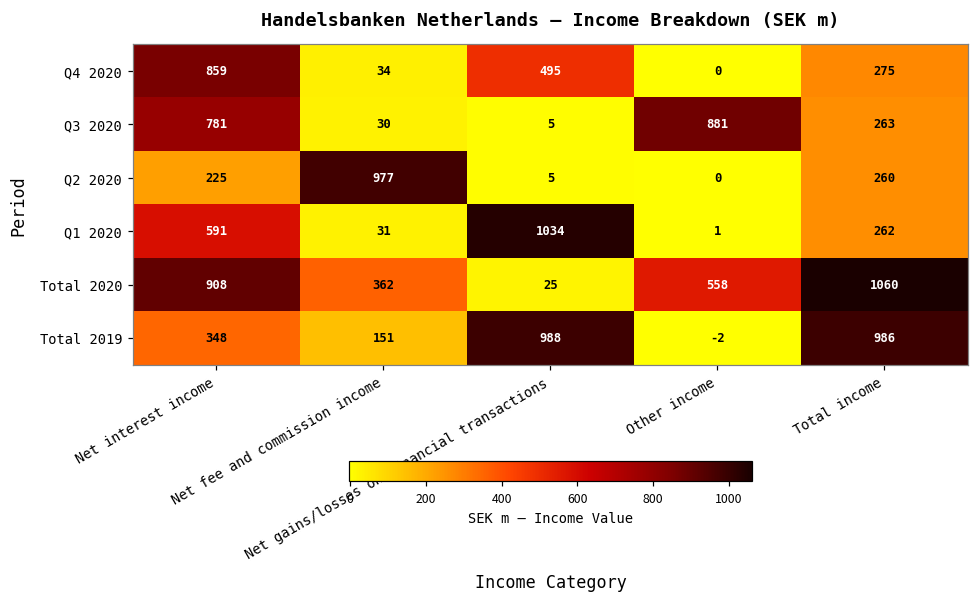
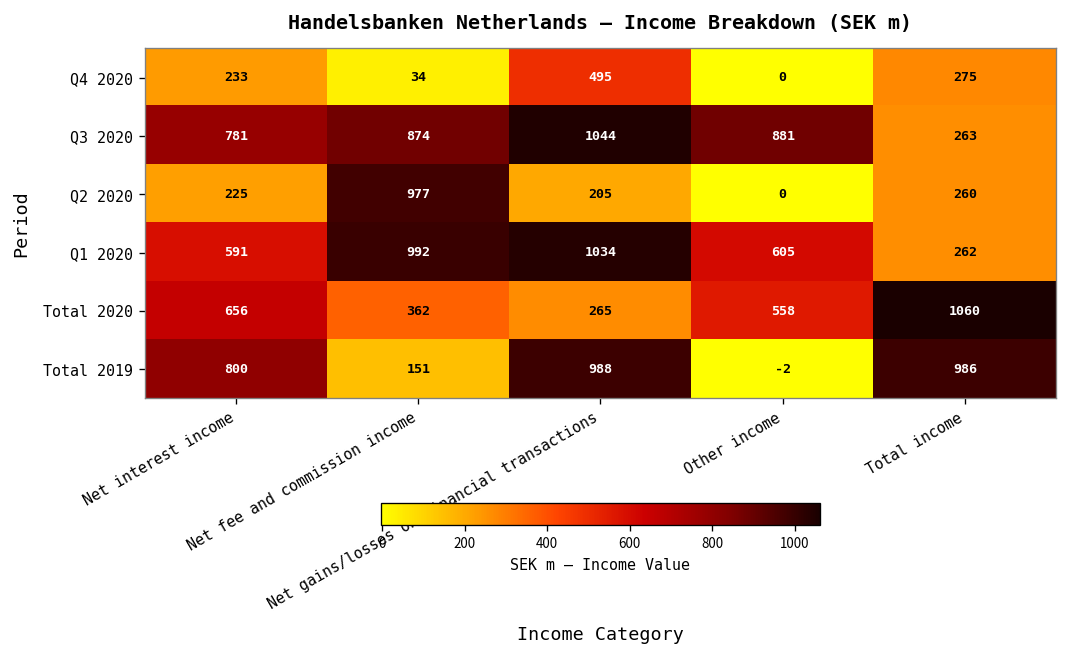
Q4 2020, Net interest income: 859 -> 233
Q3 2020, Net fee and commission income: 30 -> 874
Q3 2020, Net gains/losses on financial transactions: 5 -> 1044
Q2 2020, Net gains/losses on financial transactions: 5 -> 205
Q1 2020, Net fee and commission income: 31 -> 992
Q1 2020, Other income: 1 -> 605
Total 2020, Net interest income: 908 -> 656
Total 2020, Net gains/losses on financial transactions: 25 -> 265
Total 2019, Net interest income: 348 -> 800
